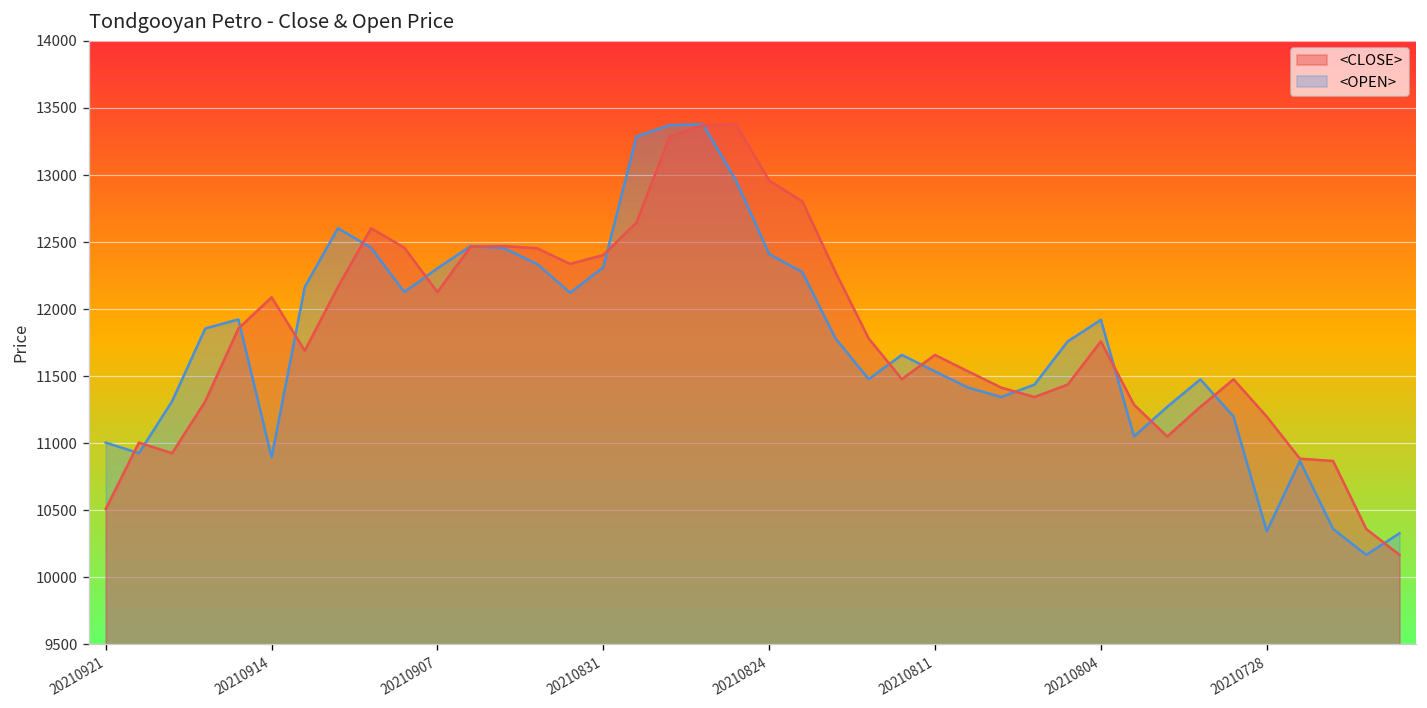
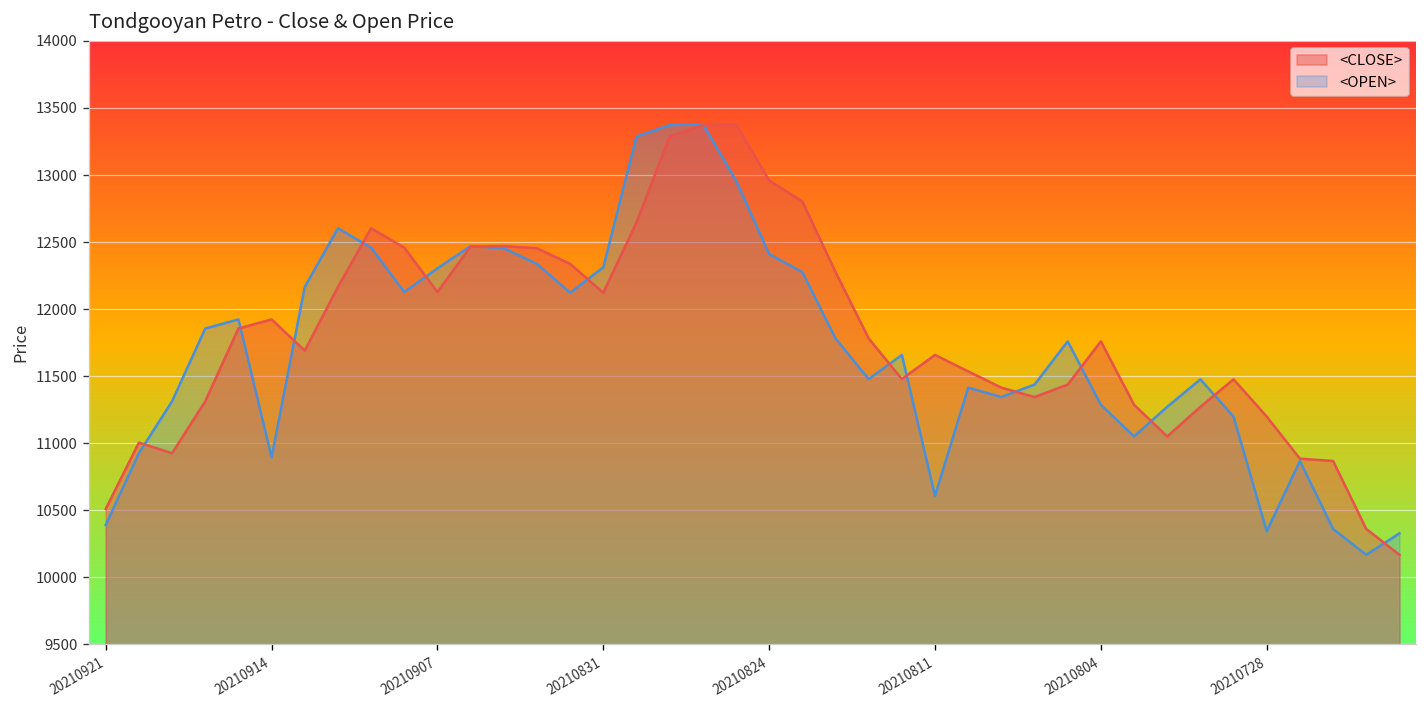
<OPEN>, 20210921: 11000 -> 10390
<CLOSE>, 20210914: 12090 -> 11920
<CLOSE>, 20210831: 12400 -> 12120
<OPEN>, 20210811: 11540 -> 10610
<OPEN>, 20210804: 11920 -> 11290
